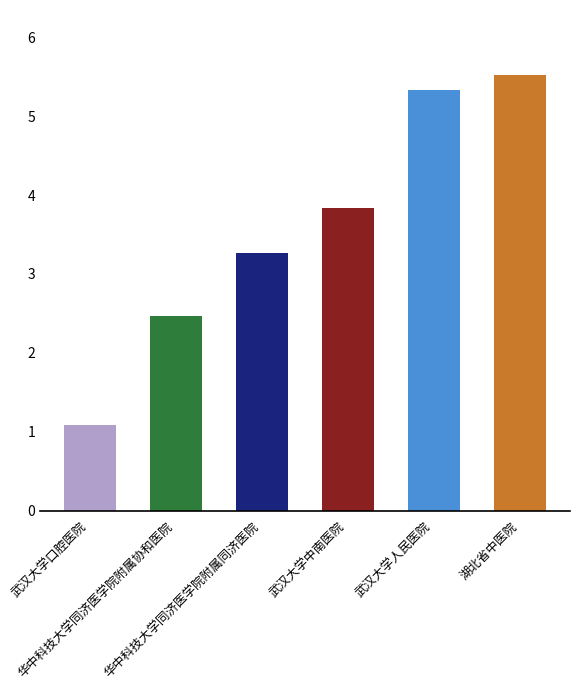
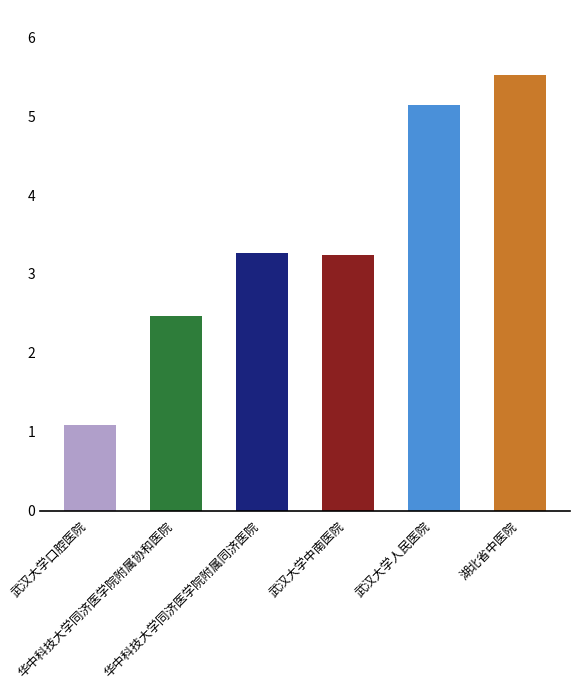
武汉大学中南医院: 3.8 -> 3.2
武汉大学人民医院: 5.3 -> 5.1
